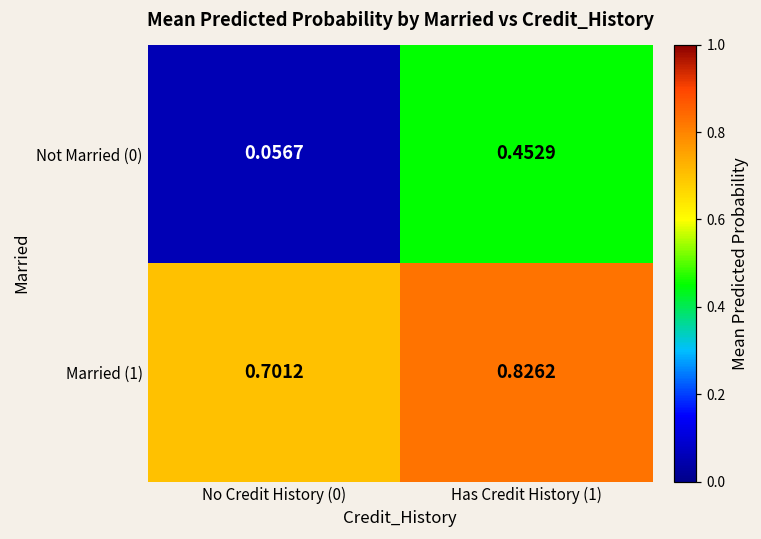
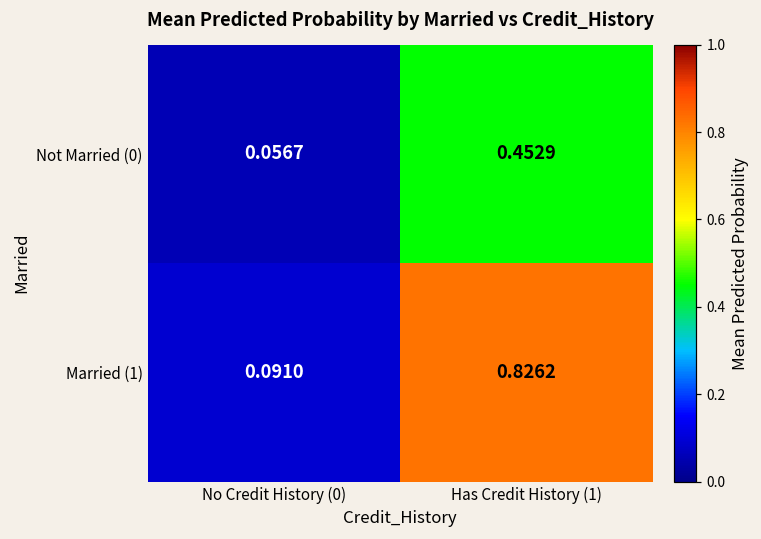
Married (1), No Credit History (0): 0.7012 -> 0.0910
